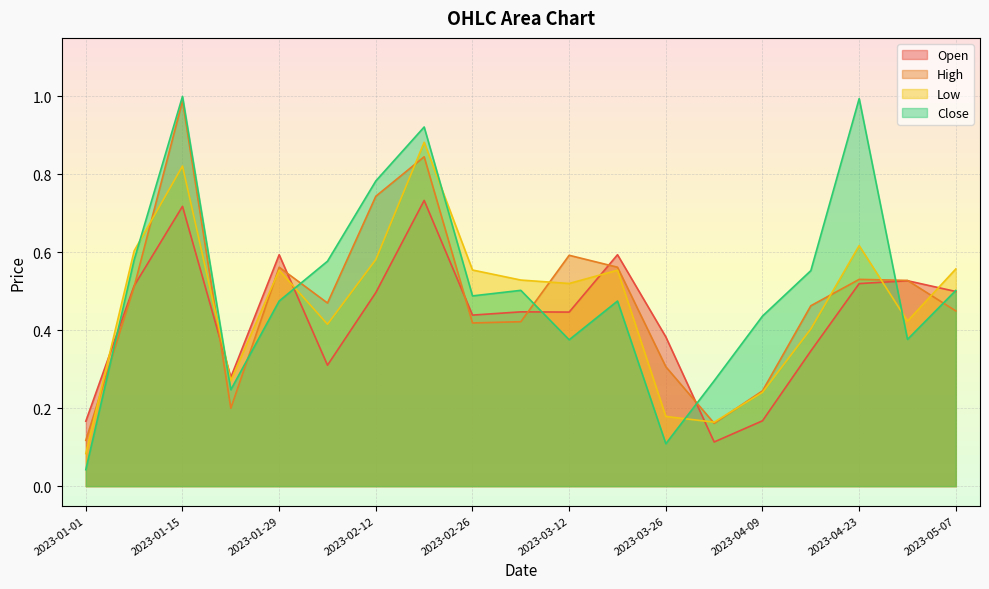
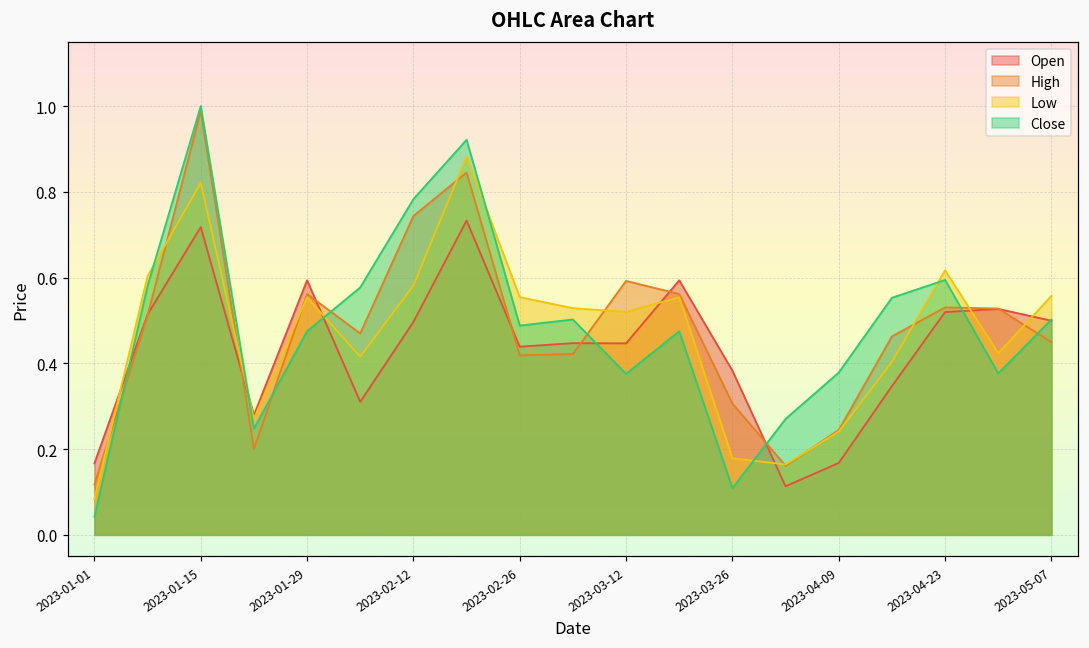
Close, 2023-04-09: 0.44 -> 0.38
Close, 2023-04-23: 0.99 -> 0.59
